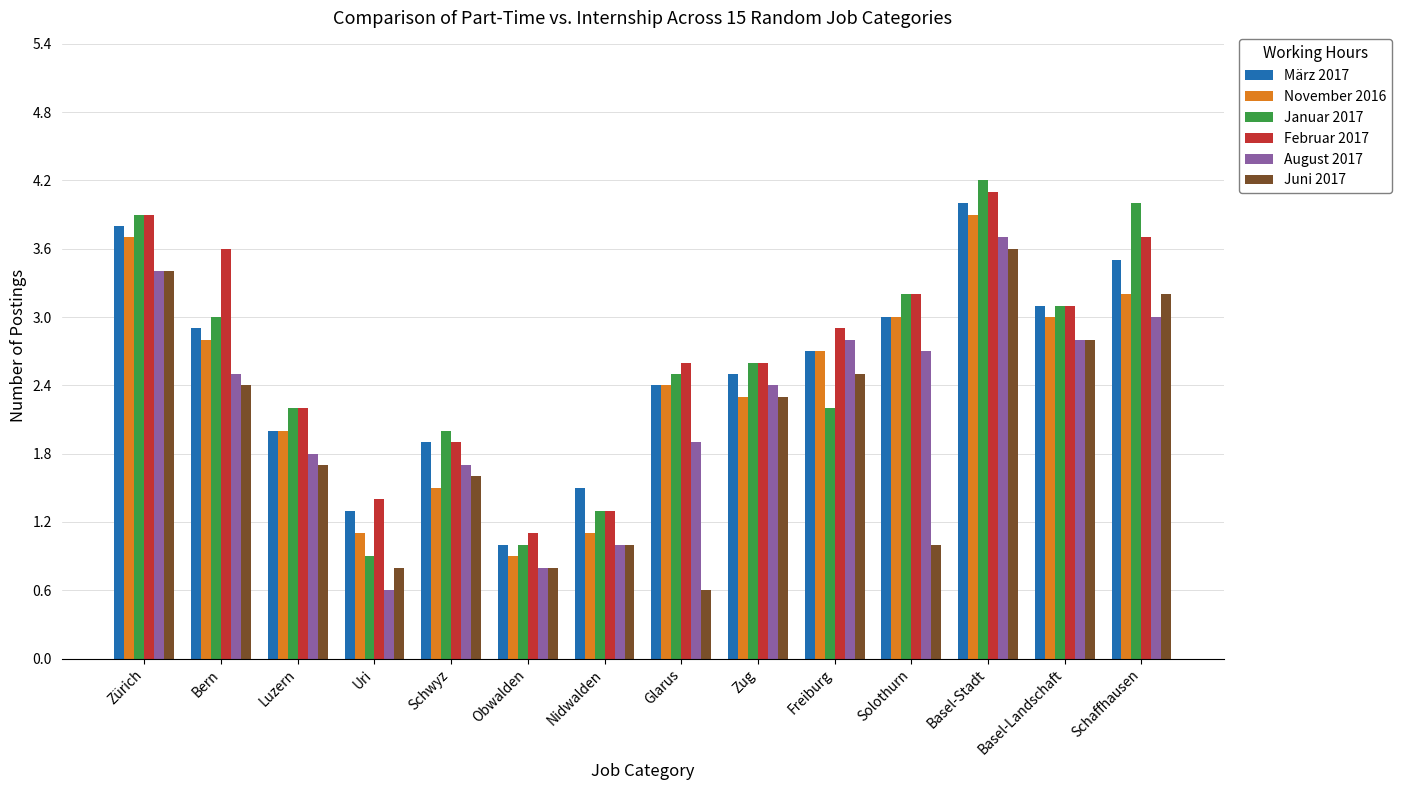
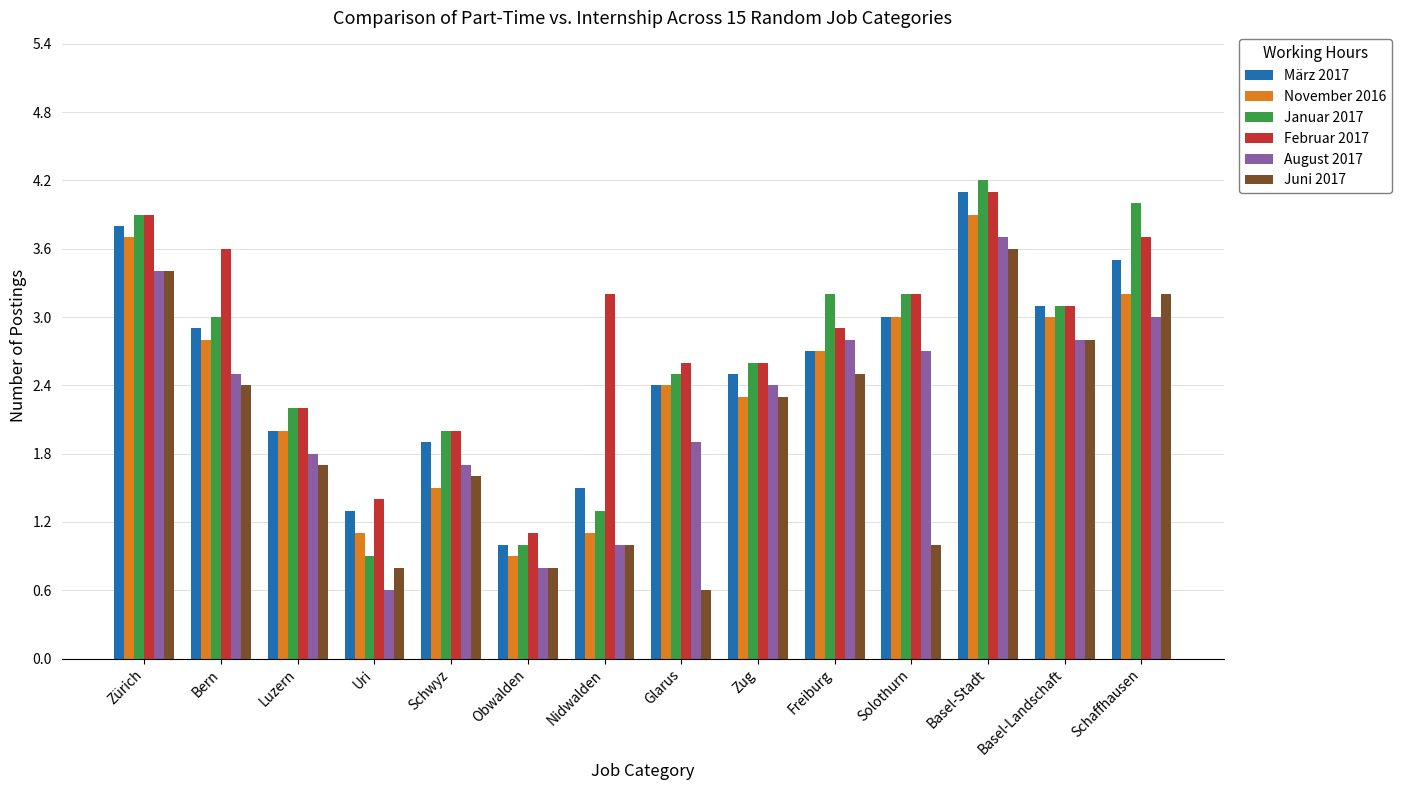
Februar 2017, Schwyz: 1.9 -> 2.0
Februar 2017, Nidwalden: 1.3 -> 3.2
Januar 2017, Freiburg: 2.2 -> 3.2
März 2017, Basel-Stadt: 4.0 -> 4.1
